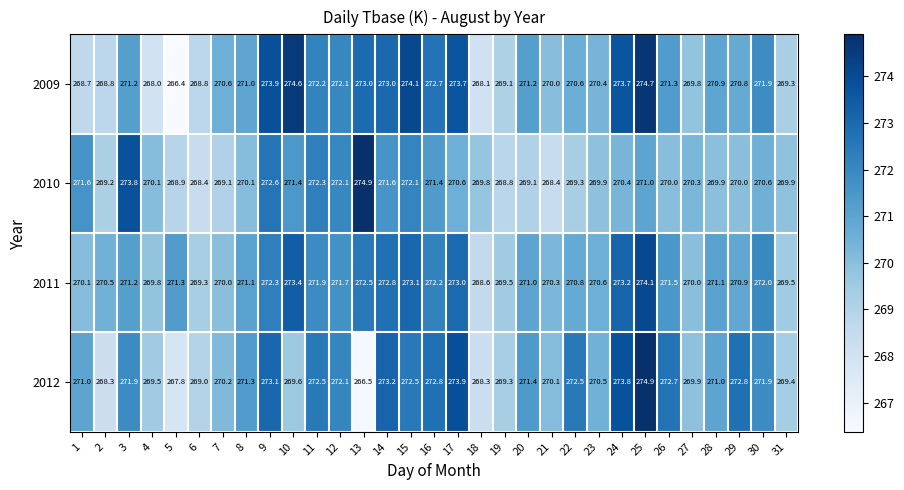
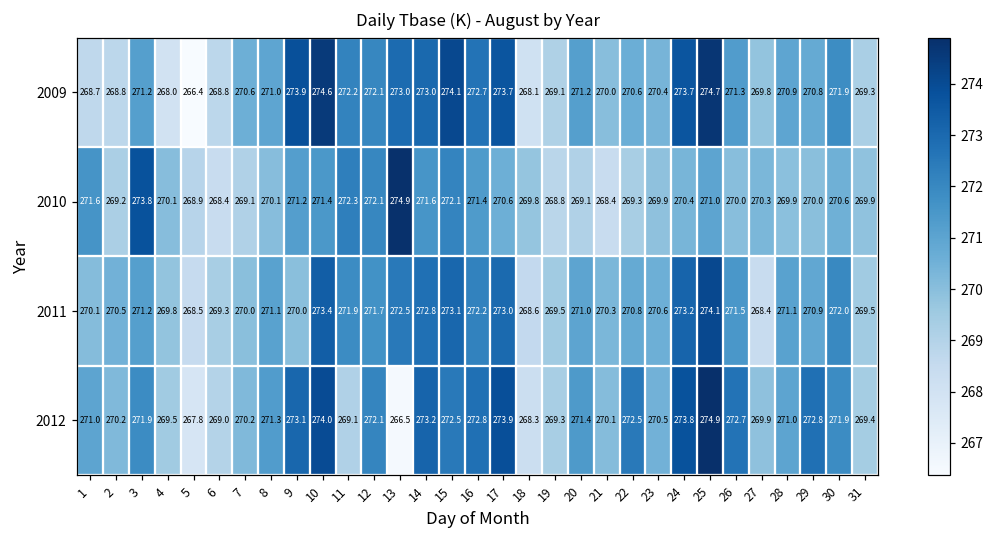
2010, 9: 272.6 -> 271.2
2011, 5: 271.3 -> 268.5
2011, 9: 272.3 -> 270.0
2011, 27: 270.0 -> 268.4
2012, 2: 268.3 -> 270.2
2012, 10: 269.6 -> 274.0
2012, 11: 272.5 -> 269.1
